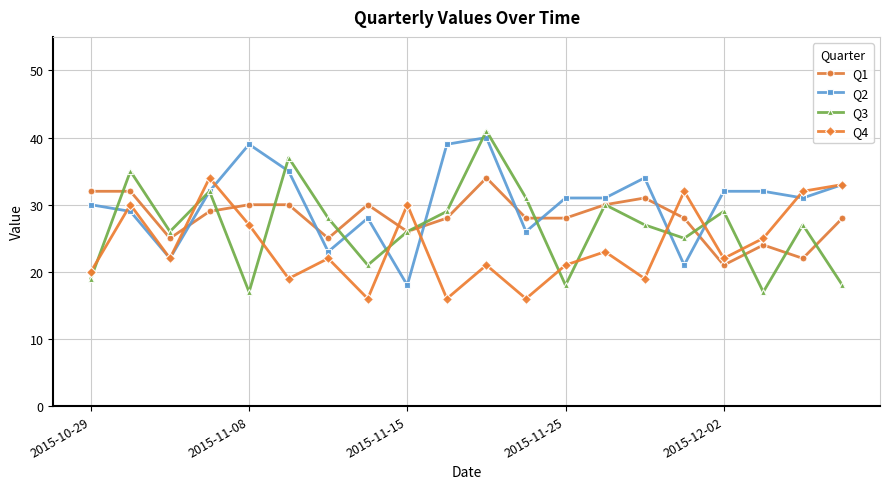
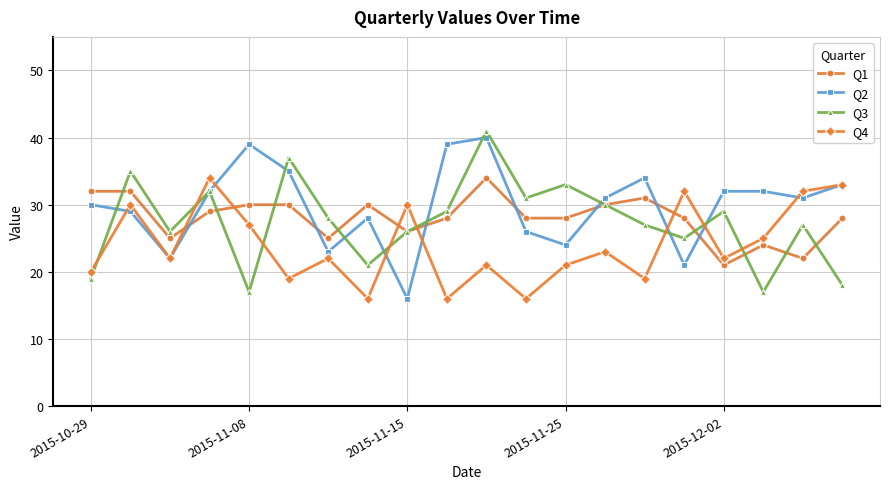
Q2, 2015-11-15: 18 -> 16
Q2, 2015-11-25: 31 -> 24
Q3, 2015-11-25: 18 -> 33
